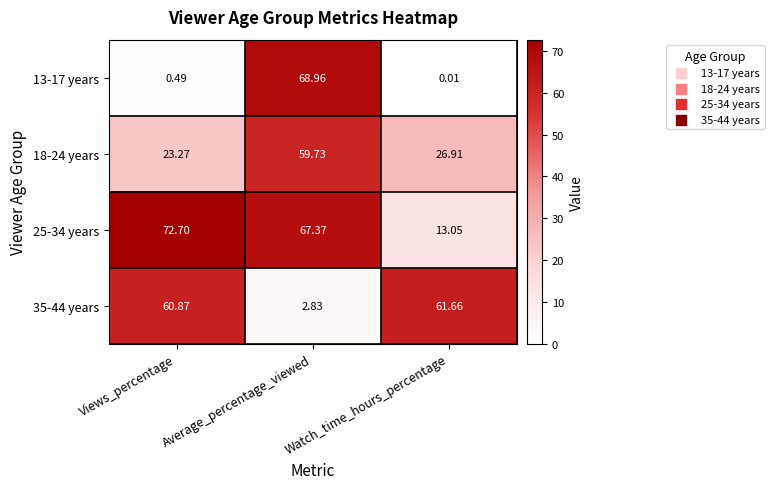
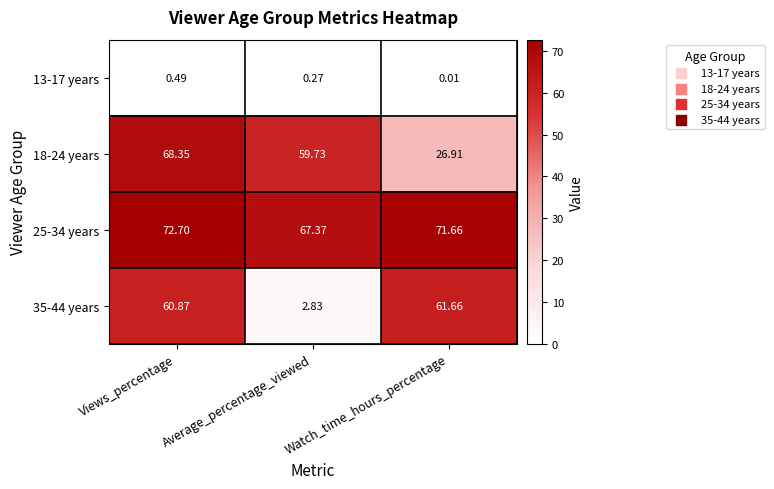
13-17 years, Average_percentage_viewed: 68.96 -> 0.27
18-24 years, Views_percentage: 23.27 -> 68.35
25-34 years, Watch_time_hours_percentage: 13.05 -> 71.66
